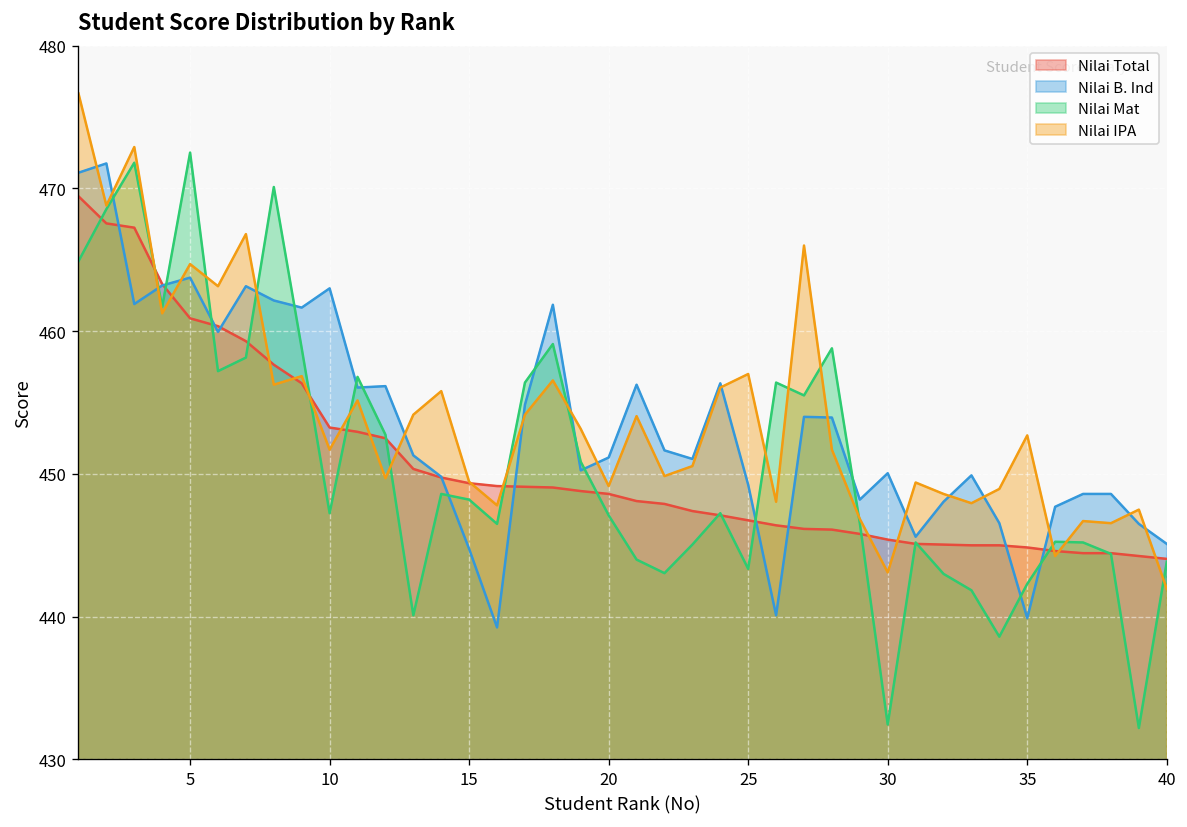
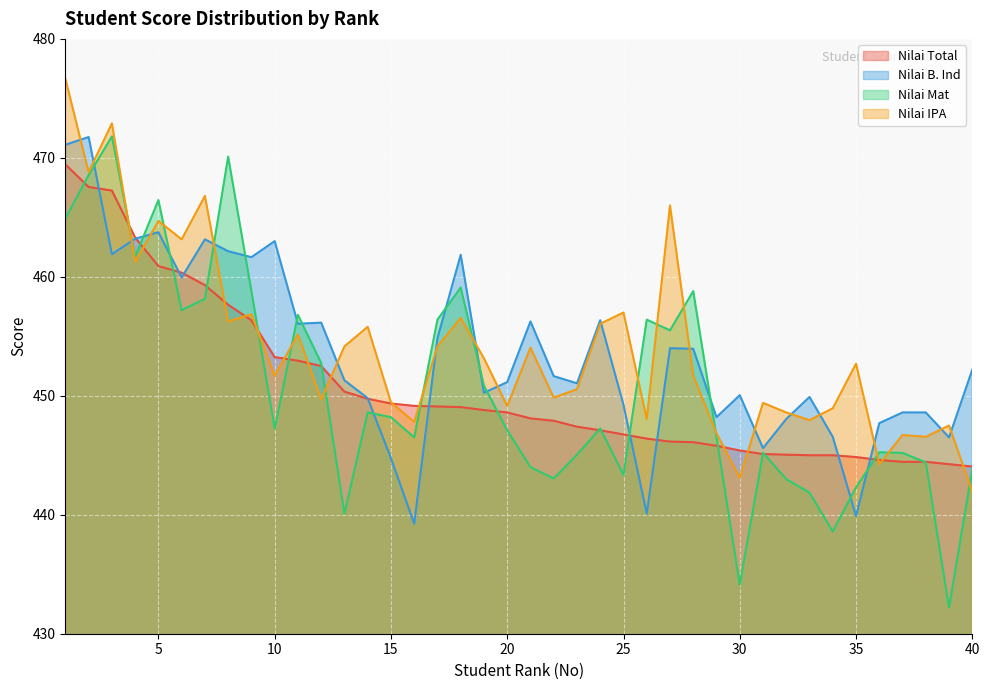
Nilai Mat, 5: 472.5 -> 466.5
Nilai Mat, 30: 432.5 -> 434.1
Nilai B. Ind, 40: 445.1 -> 452.2
